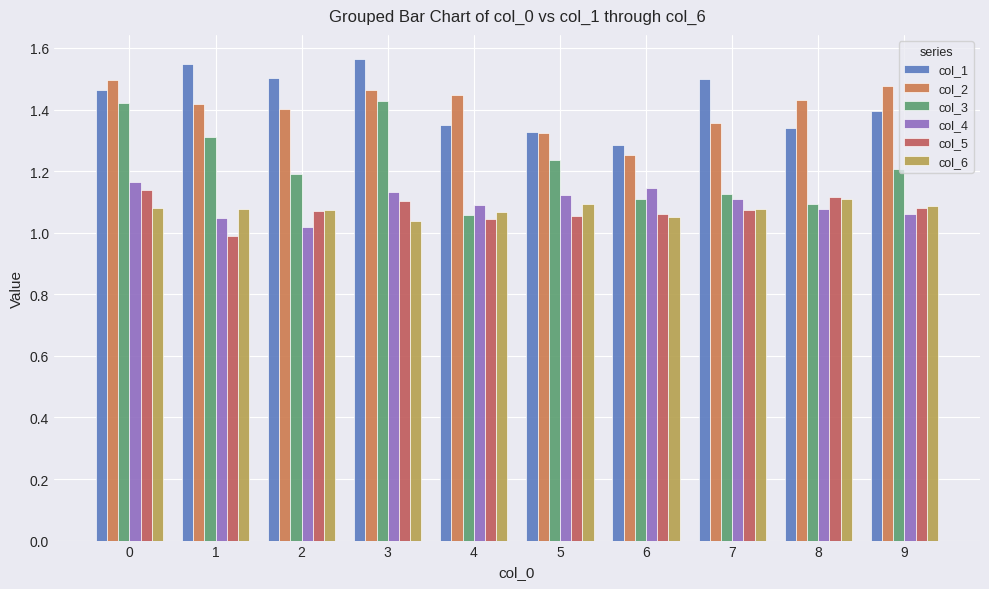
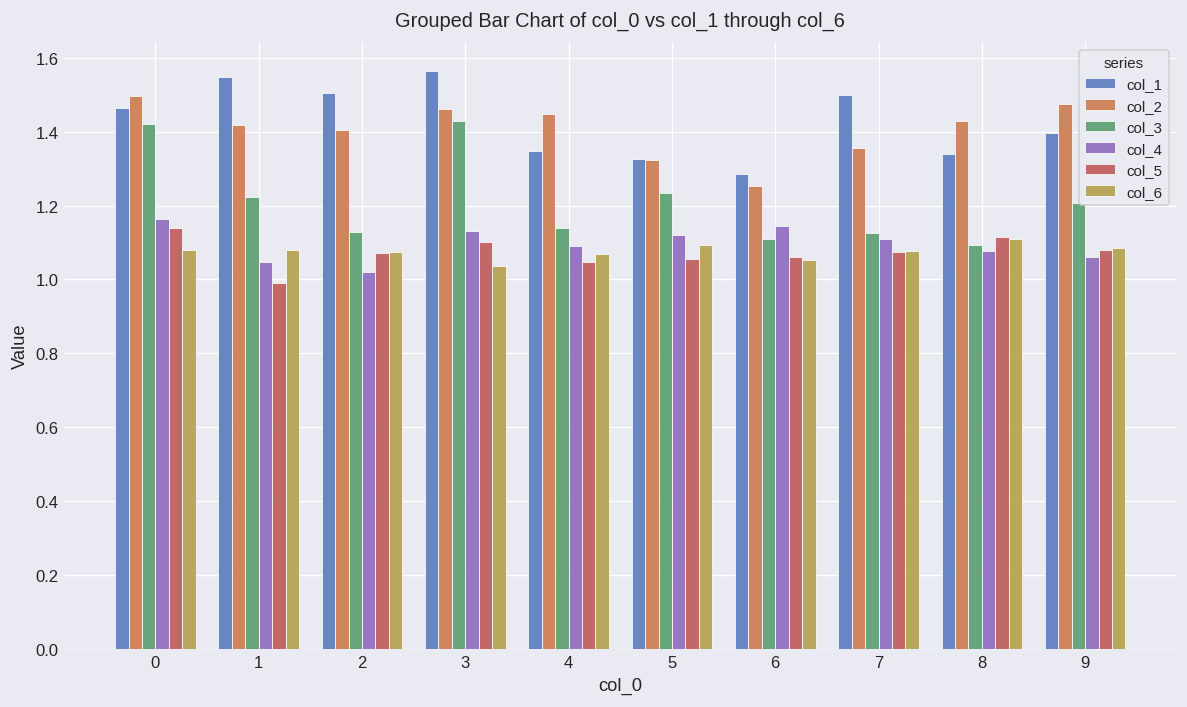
col_3, 1: 1.31 -> 1.22
col_3, 2: 1.19 -> 1.13
col_3, 4: 1.06 -> 1.14
